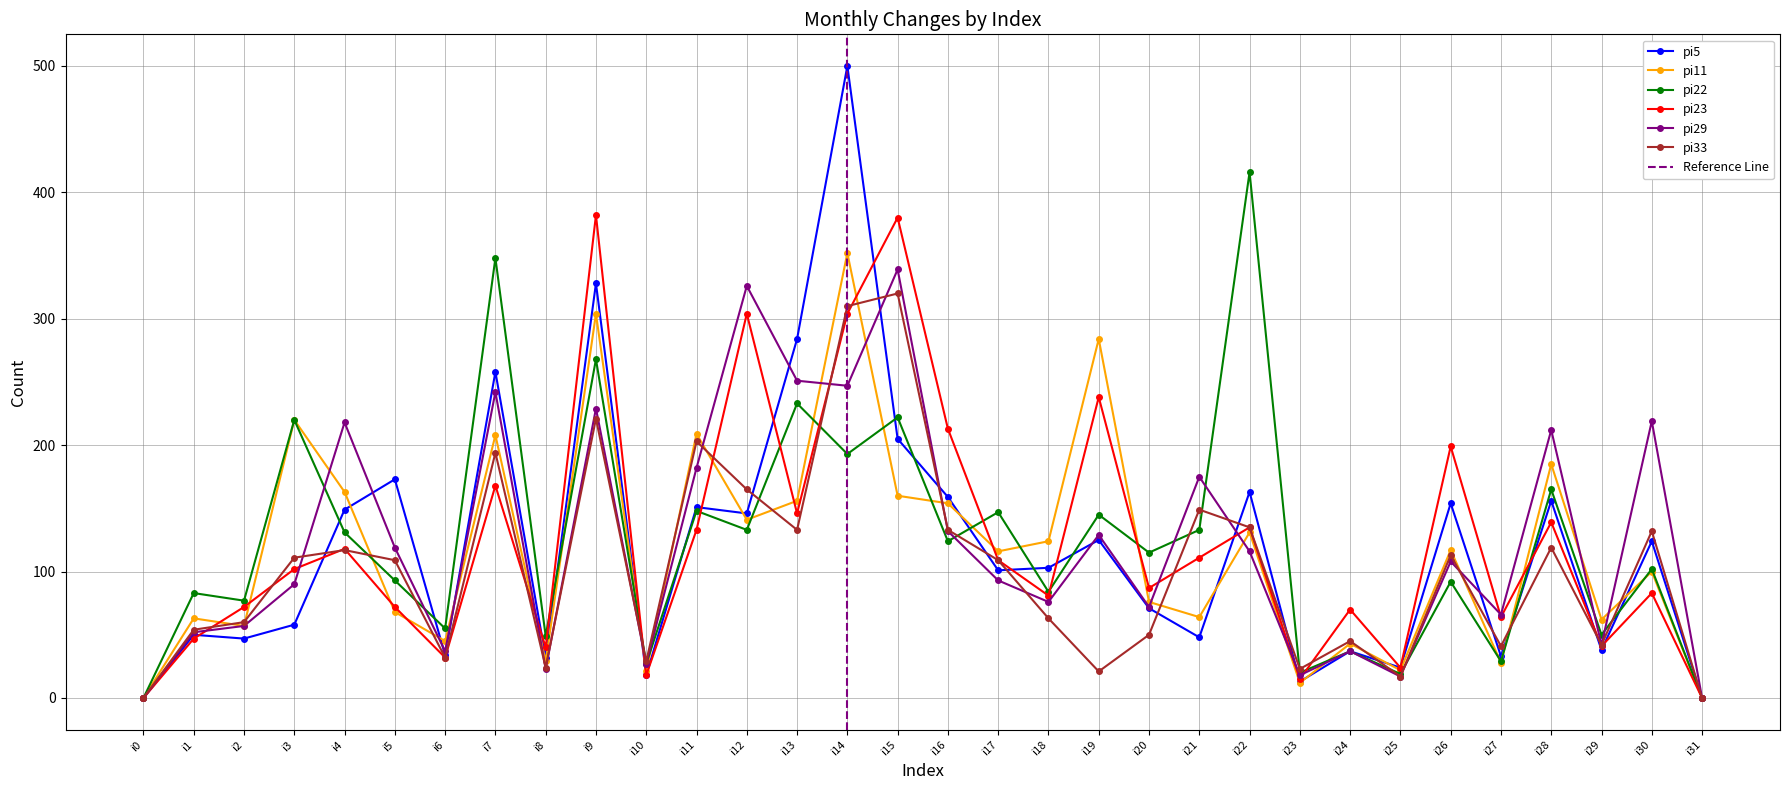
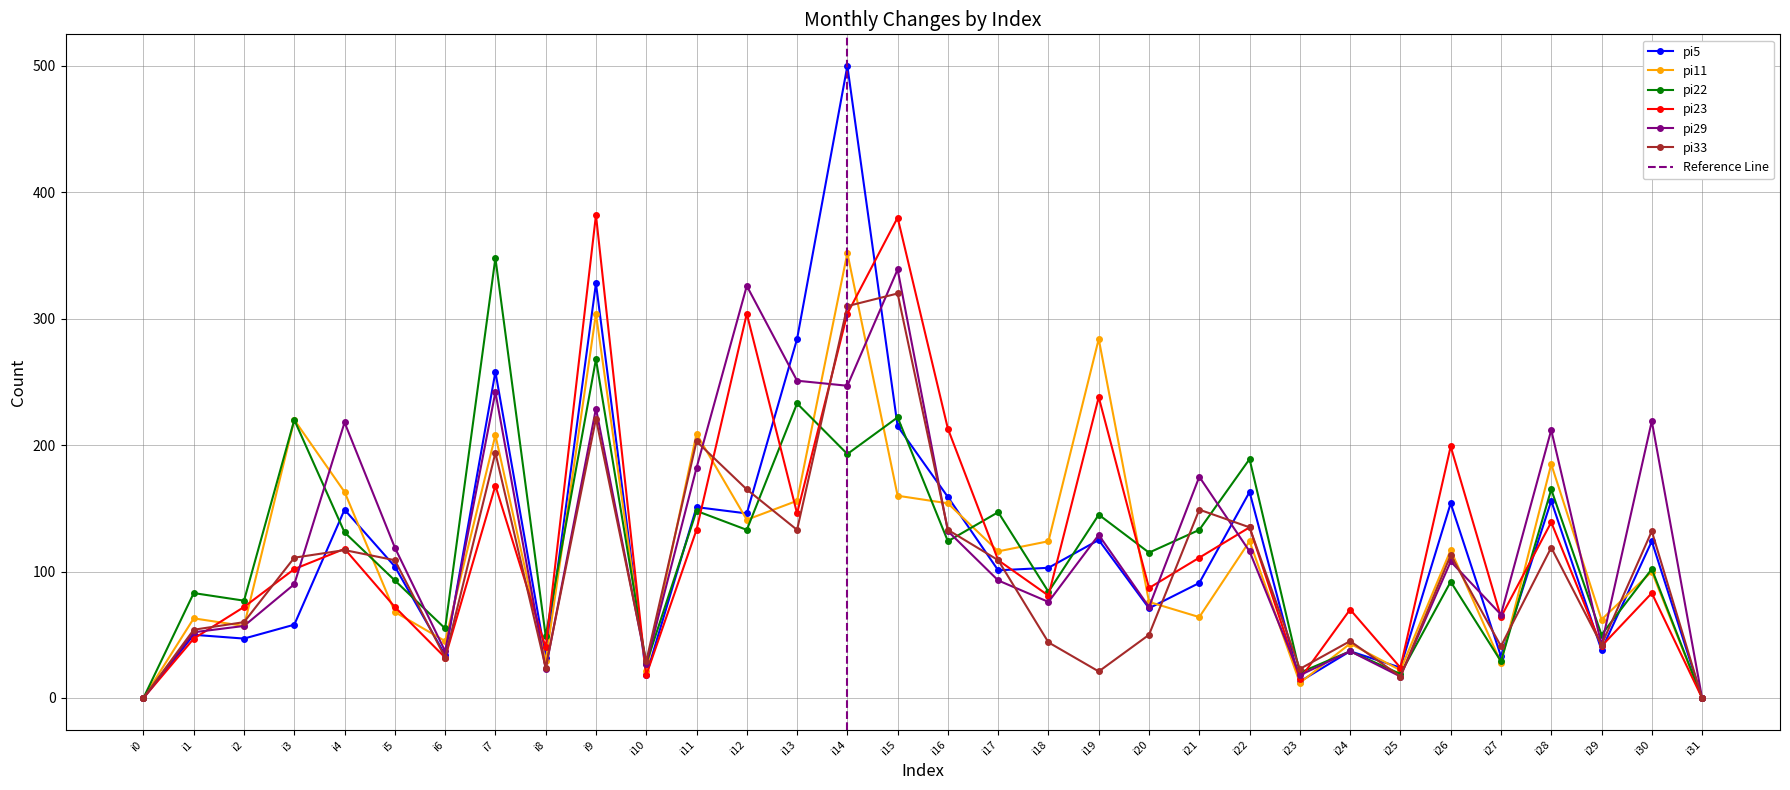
pi5, i5: 173 -> 104
pi5, i15: 205 -> 215
pi33, i18: 63 -> 44
pi5, i21: 48 -> 91
pi11, i22: 131 -> 124
pi22, i22: 416 -> 189
